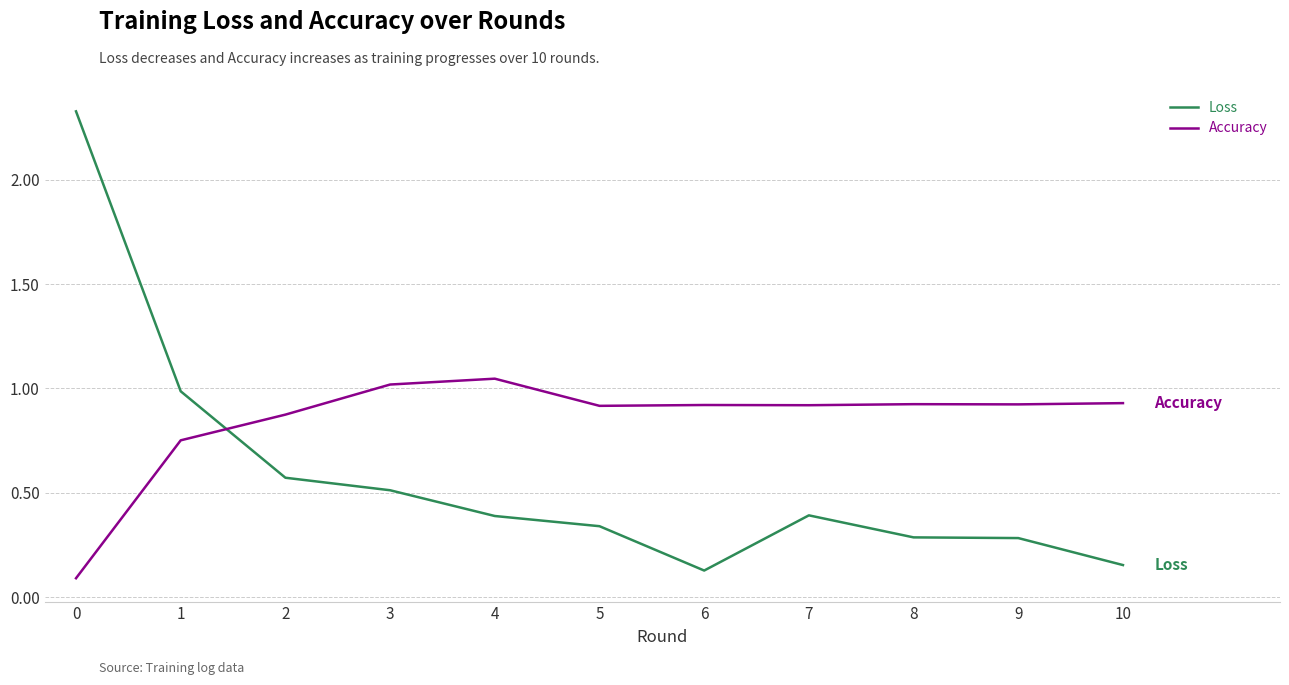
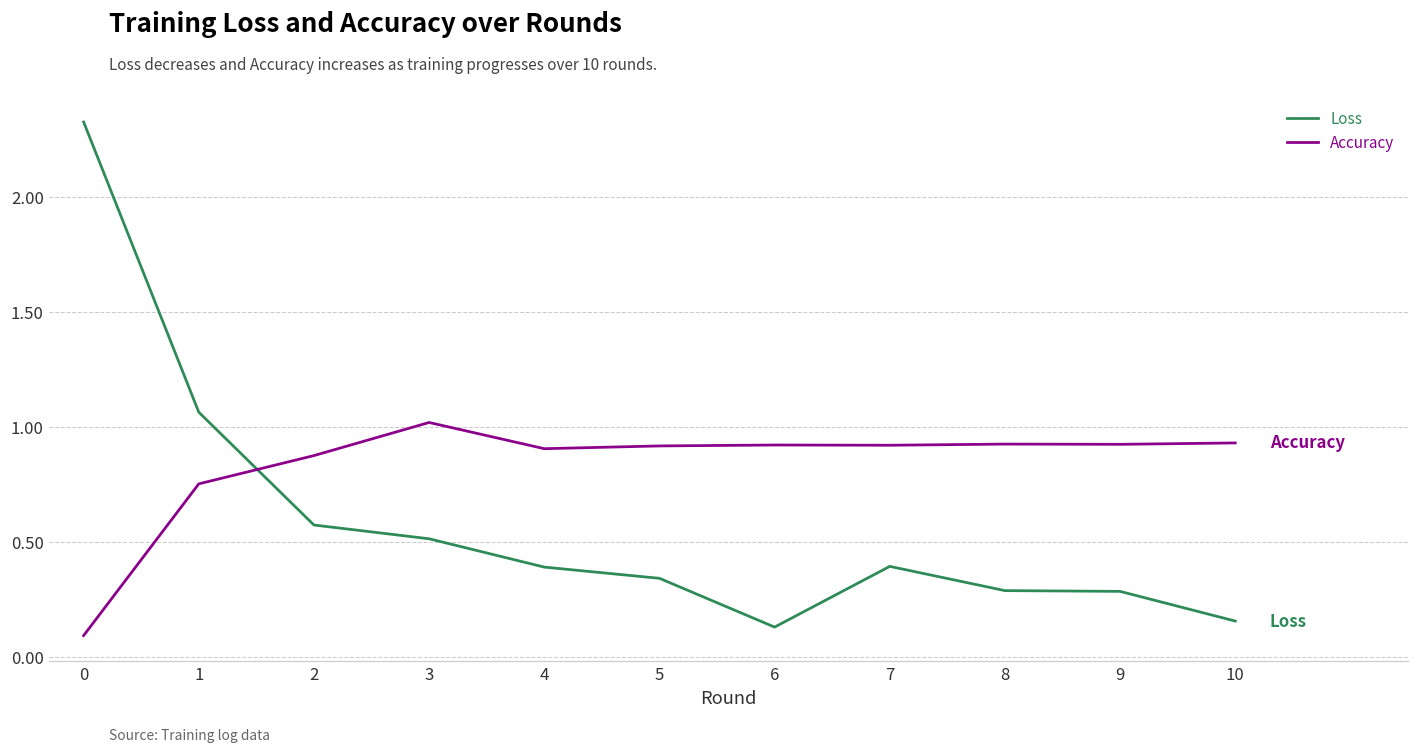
Loss, 1: 0.99 -> 1.06
Accuracy, 4: 1.05 -> 0.91
